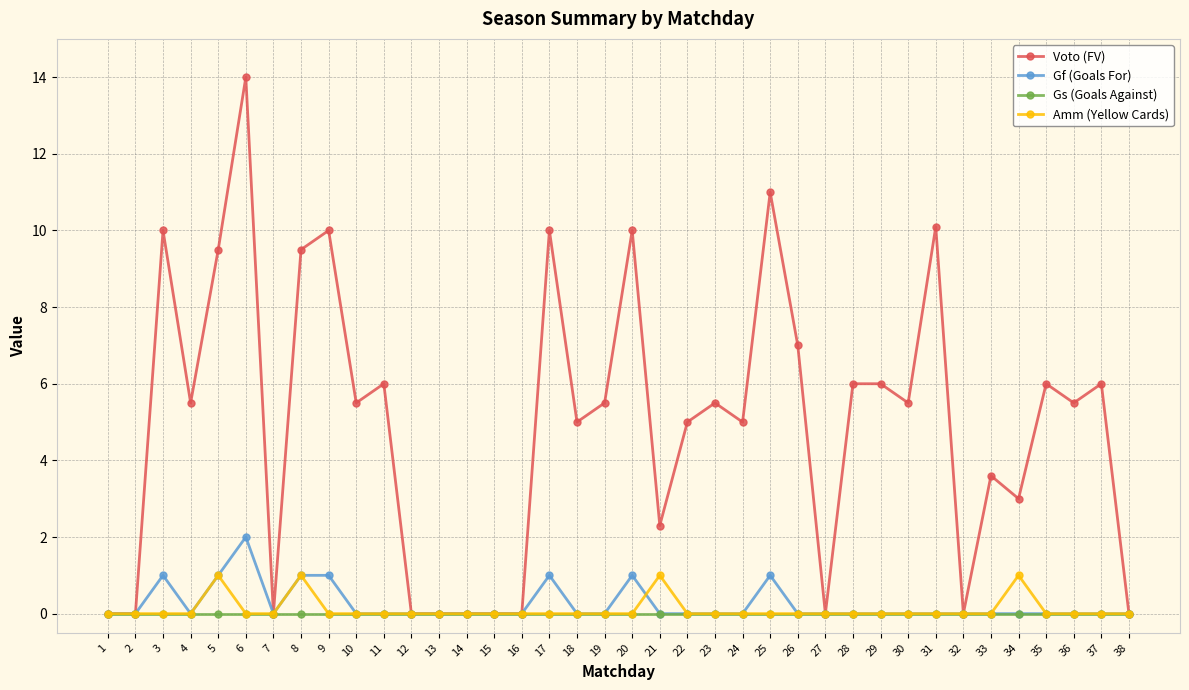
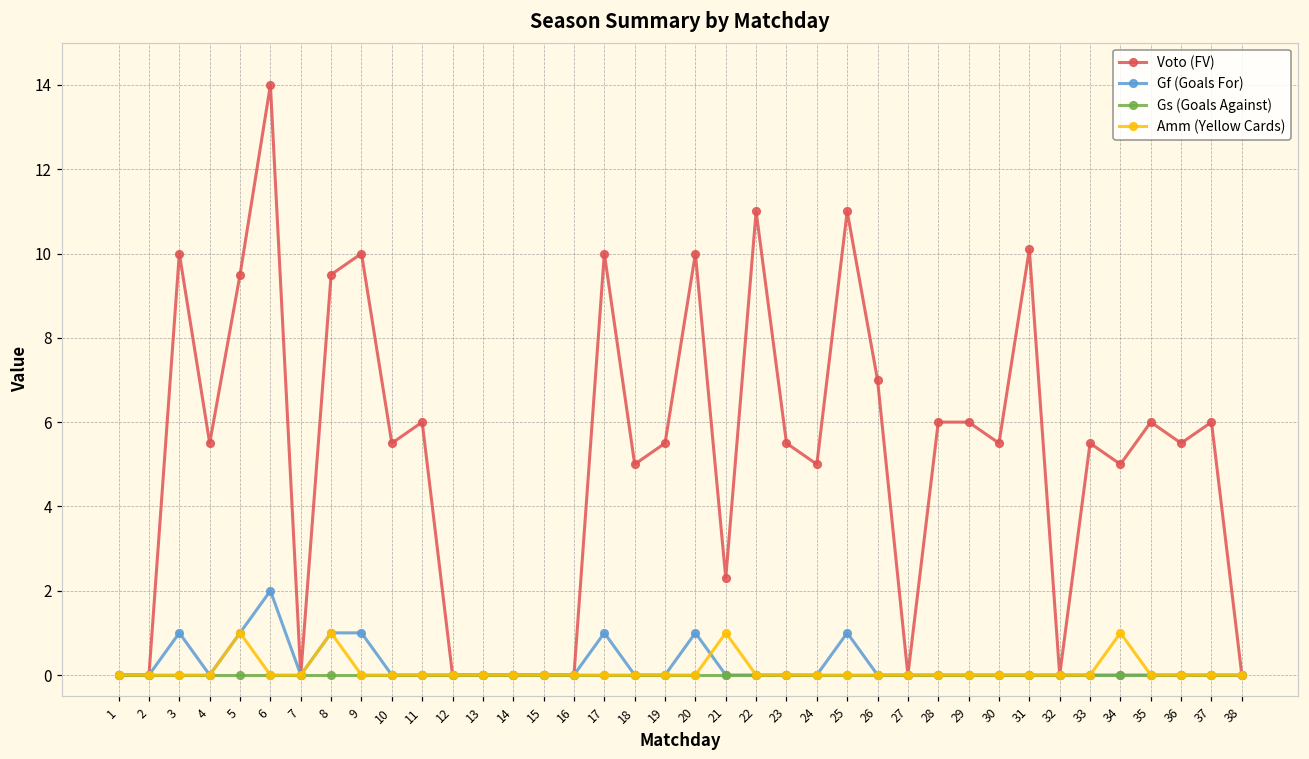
Voto (FV), 22: 5 -> 11
Voto (FV), 33: 3.6 -> 5.5
Voto (FV), 34: 3 -> 5
